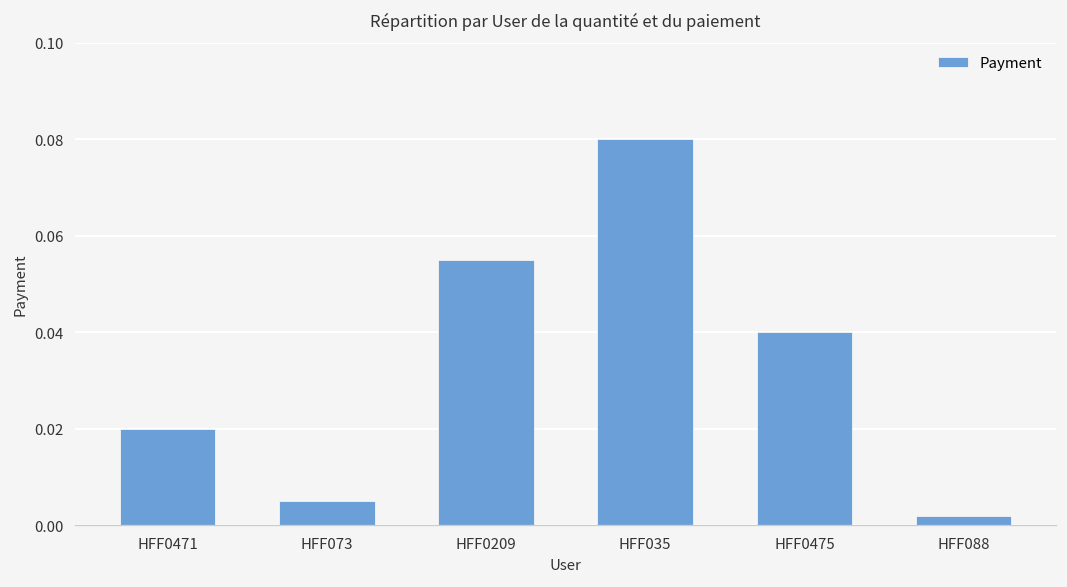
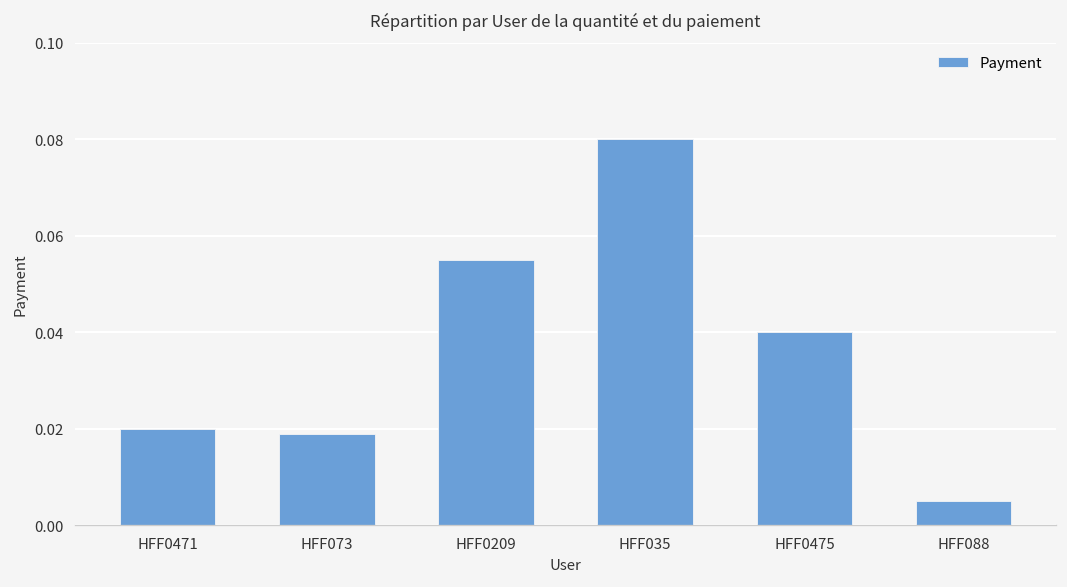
HFF073: 0.005 -> 0.019
HFF088: 0.002 -> 0.005
